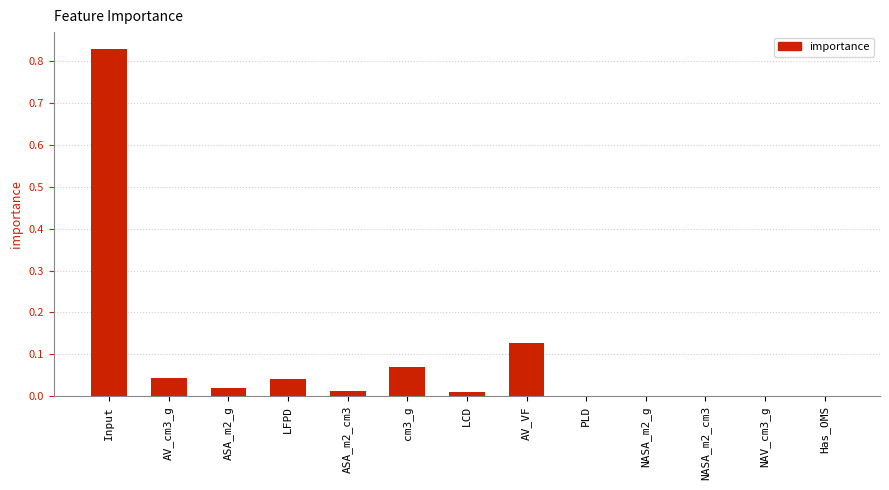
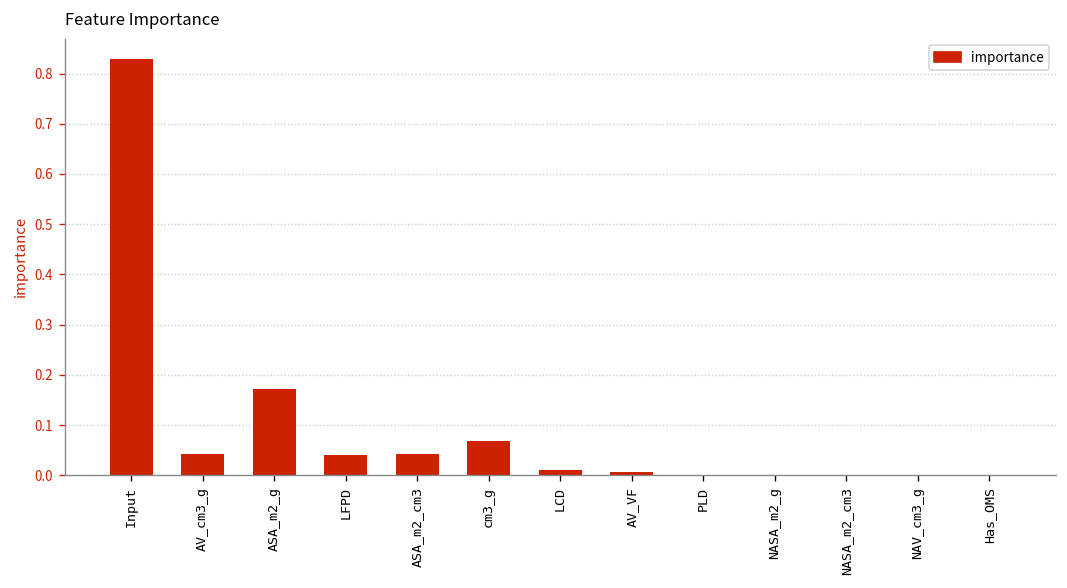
ASA_m2_g: 0.02 -> 0.17
ASA_m2_cm3: 0.01 -> 0.04
AV_VF: 0.13 -> 0.01
